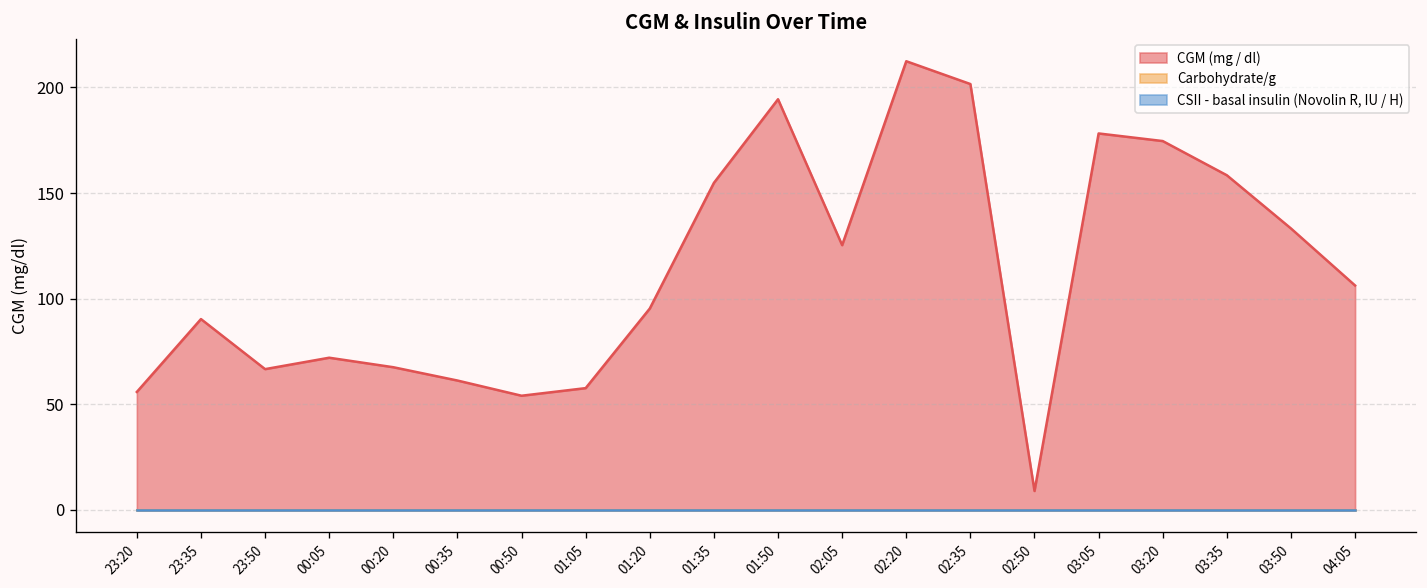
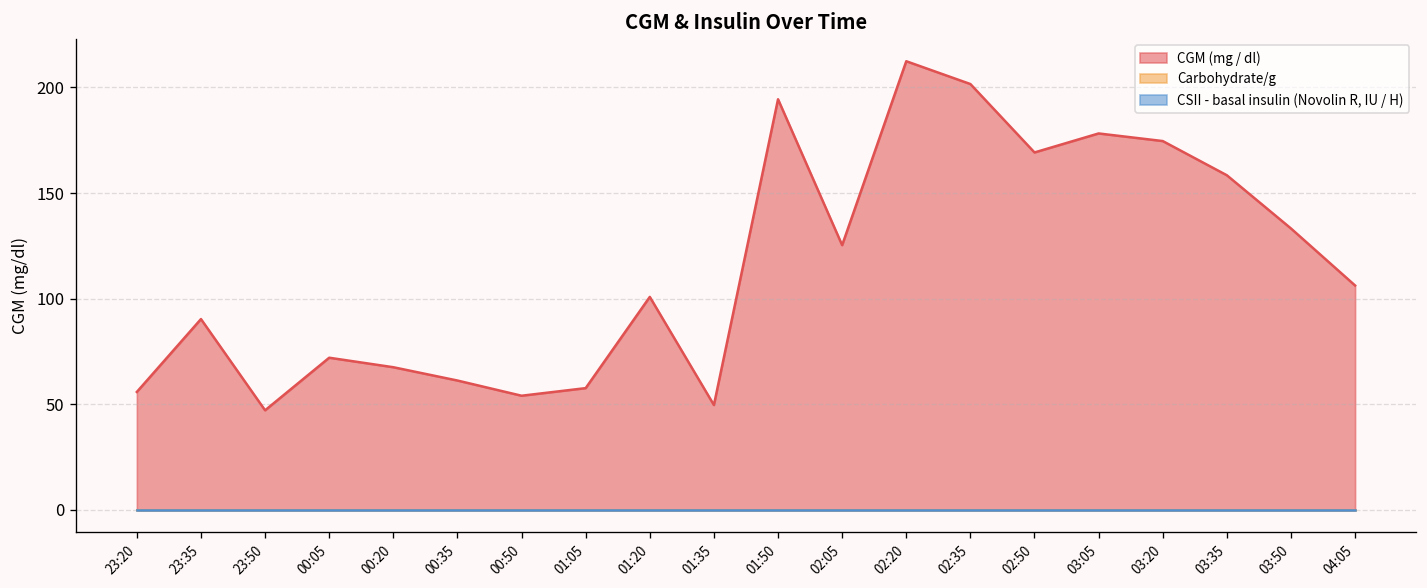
CGM (mg / dl), 23:50: 67 -> 47
CGM (mg / dl), 01:20: 95 -> 101
CGM (mg / dl), 01:35: 155 -> 50
CGM (mg / dl), 02:50: 9 -> 169
